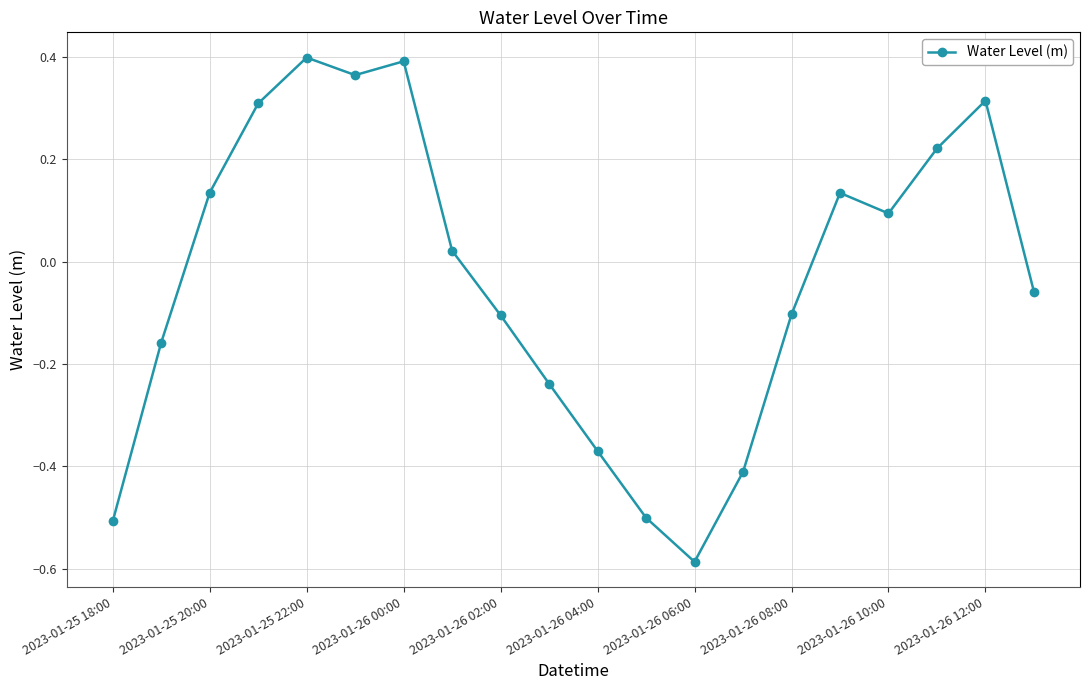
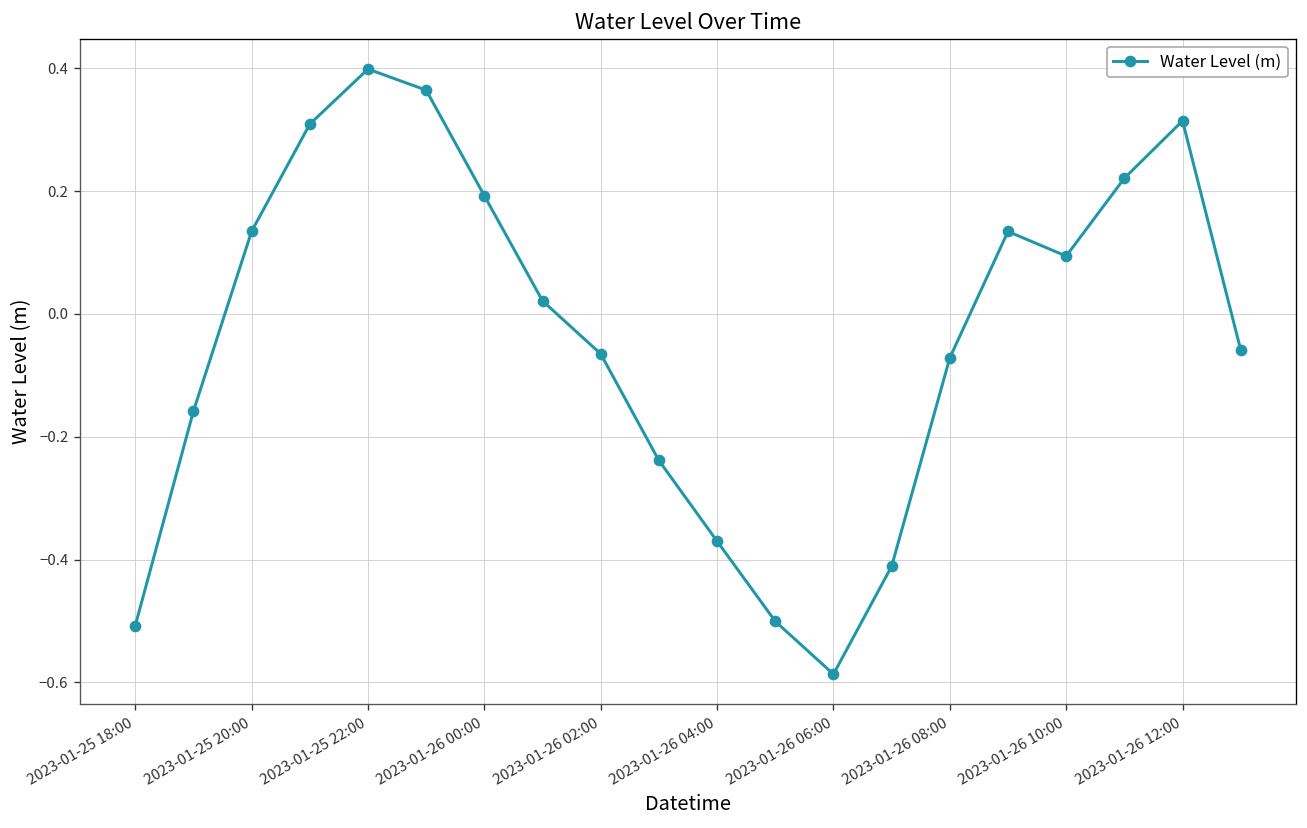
2023-01-26 00:00: 0.39 -> 0.19
2023-01-26 02:00: -0.10 -> -0.06
2023-01-26 08:00: -0.10 -> -0.07
